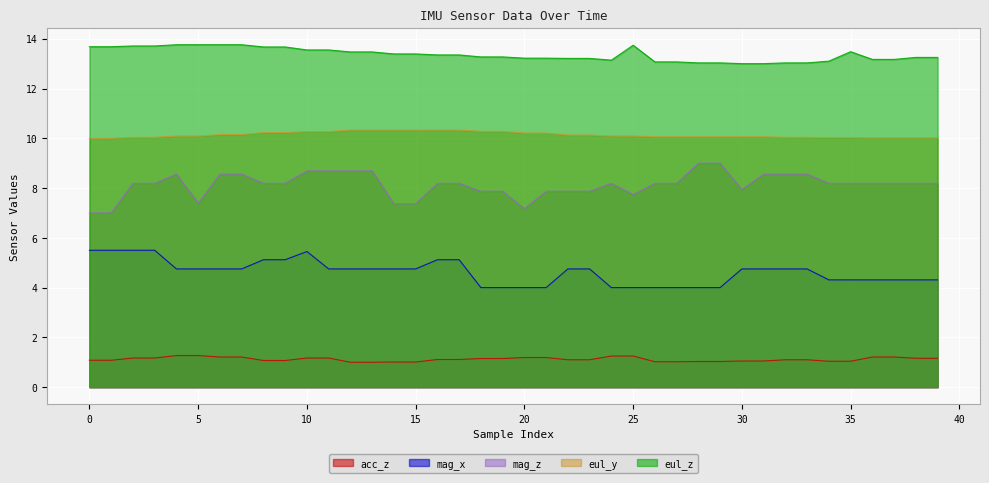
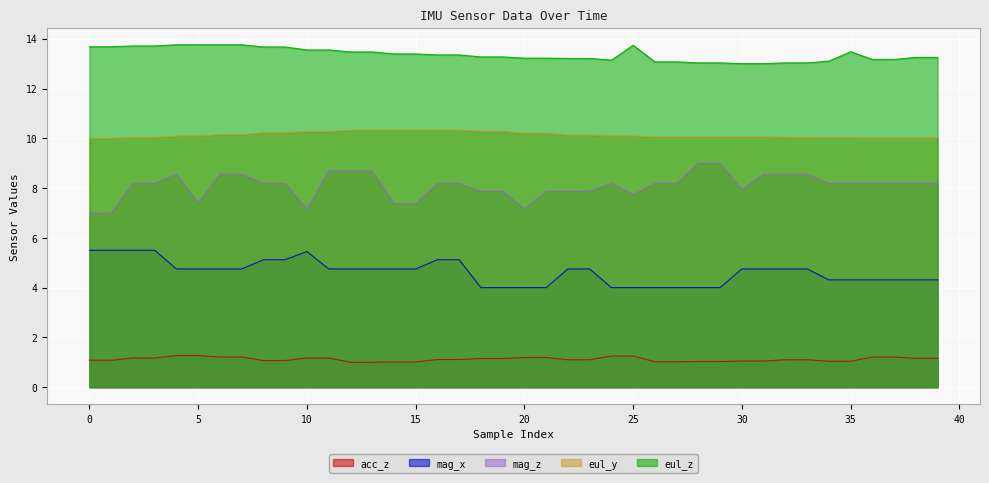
mag_z, 10: 8.7 -> 7.1
